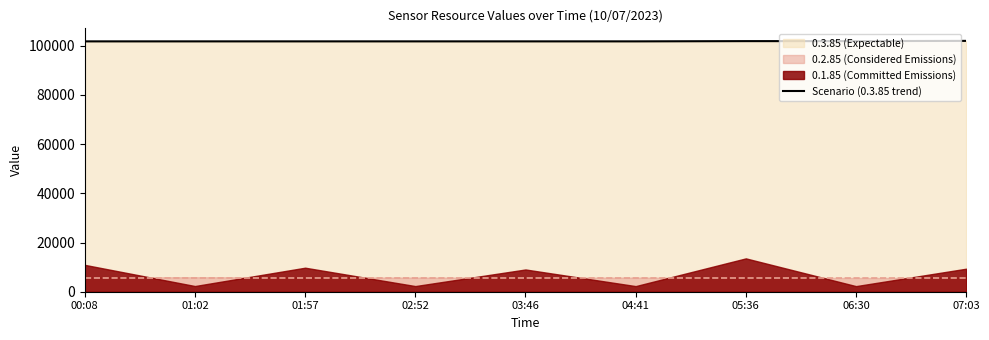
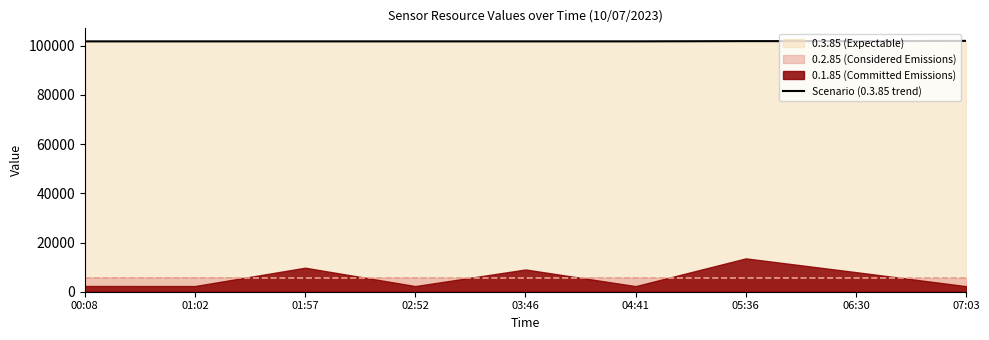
0.1.85 (Committed Emissions), 00:08: 11000 -> 2000
0.1.85 (Committed Emissions), 06:30: 2000 -> 8000
0.1.85 (Committed Emissions), 07:03: 9000 -> 2000
